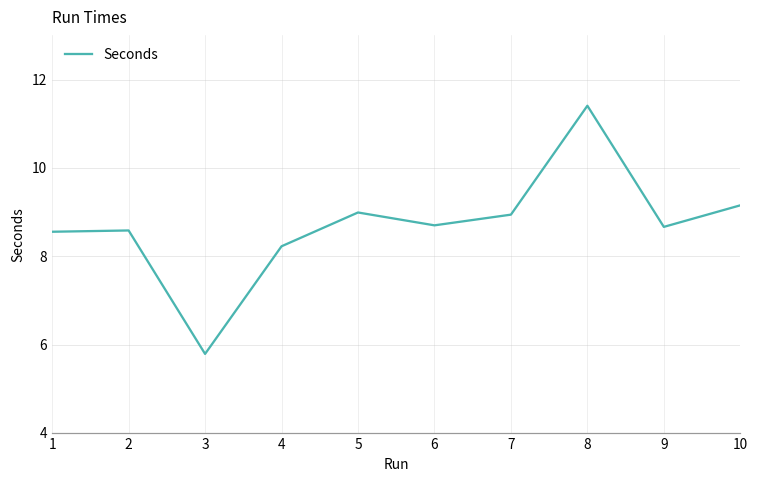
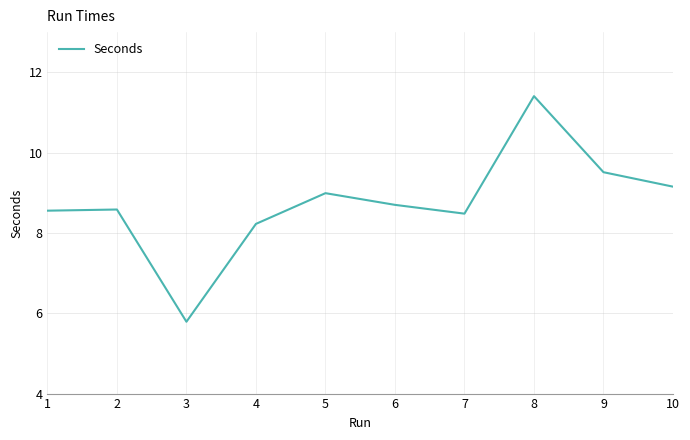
7: 8.9 -> 8.5
9: 8.7 -> 9.5
